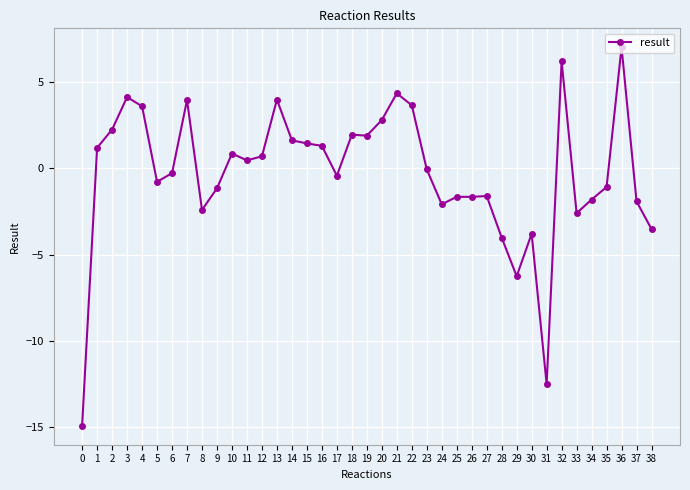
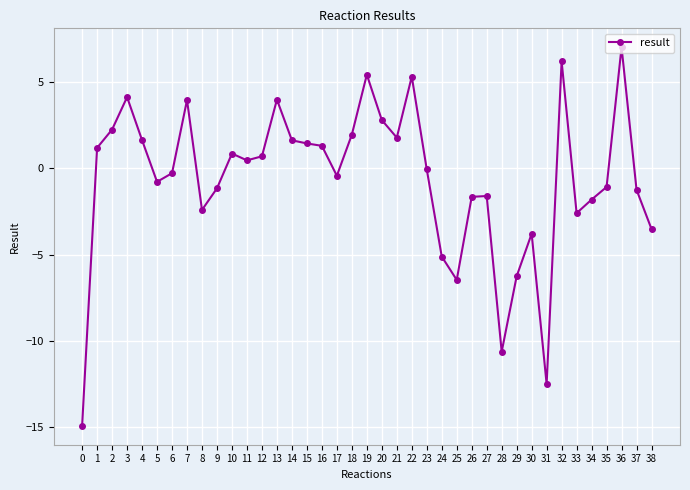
4: 3.6 -> 1.6
19: 1.9 -> 5.4
21: 4.3 -> 1.8
22: 3.6 -> 5.3
24: -2.1 -> -5.1
25: -1.7 -> -6.5
28: -4.0 -> -10.6
37: -1.9 -> -1.3
